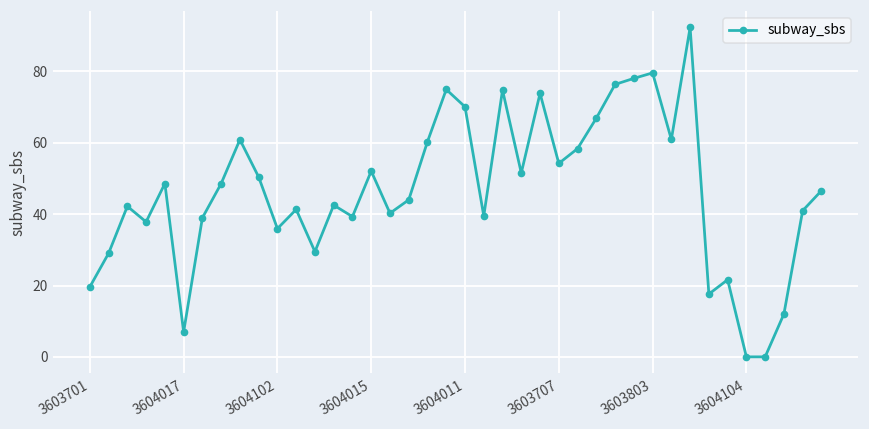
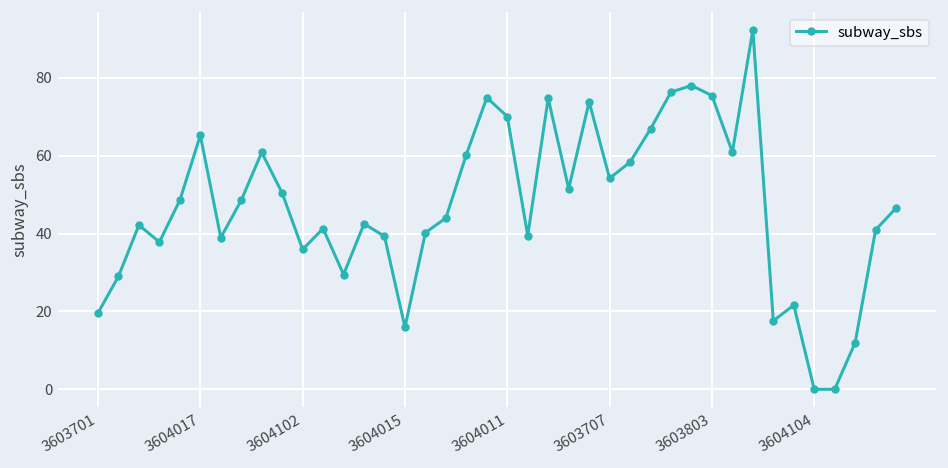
3604017: 7 -> 65
3604015: 52 -> 16
3603803: 80 -> 75
